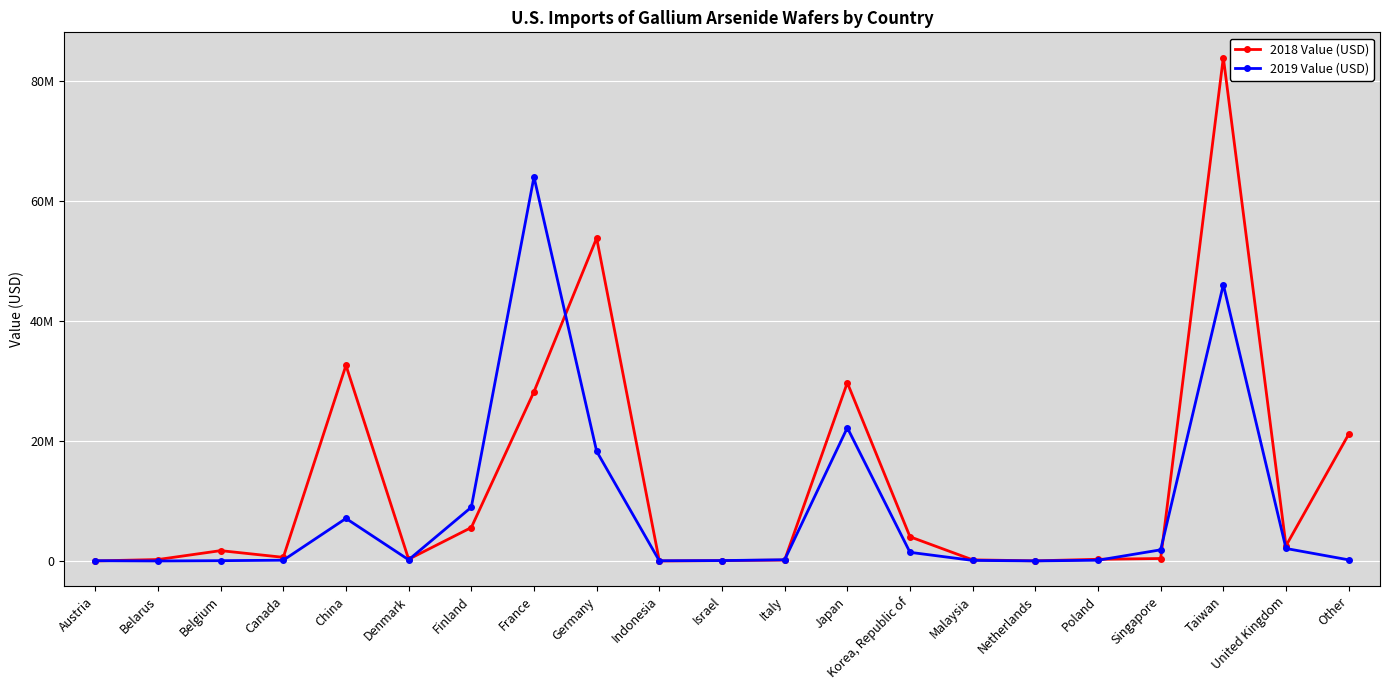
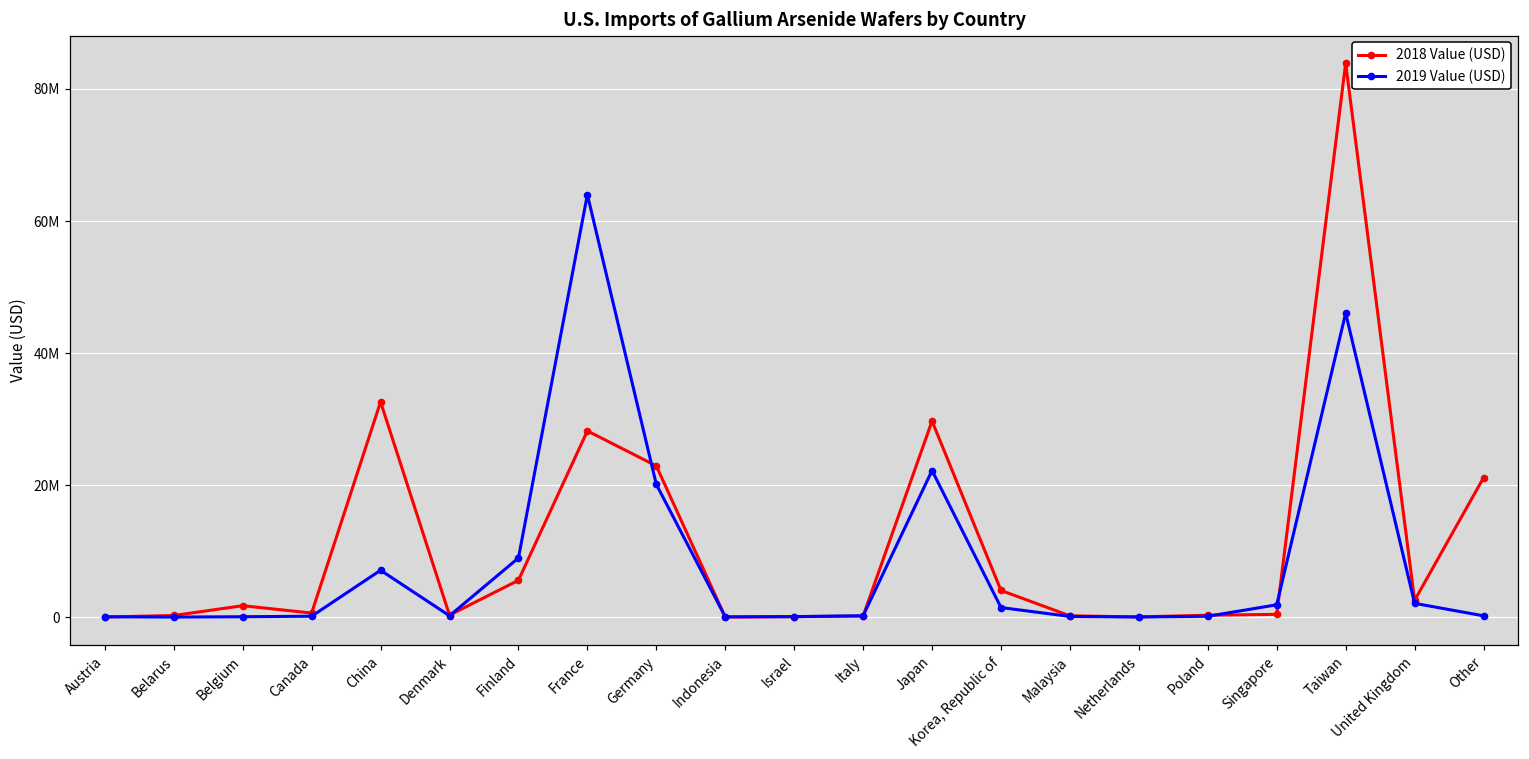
2018 Value (USD), Germany: 54000000 -> 23000000
2019 Value (USD), Germany: 18000000 -> 20000000
